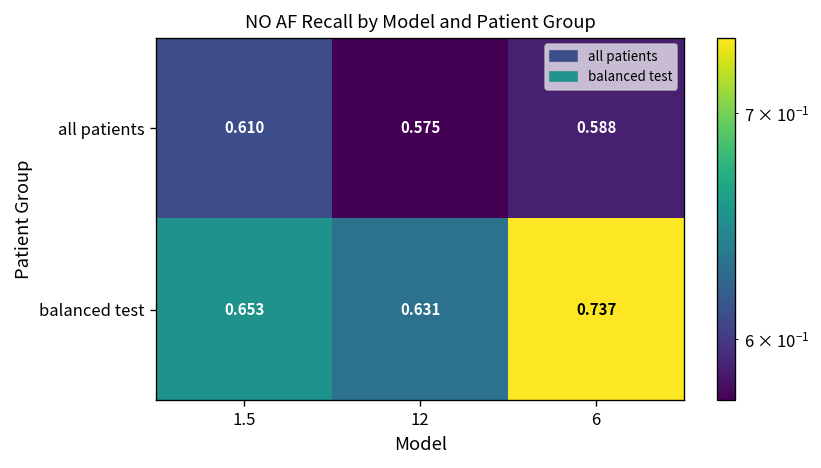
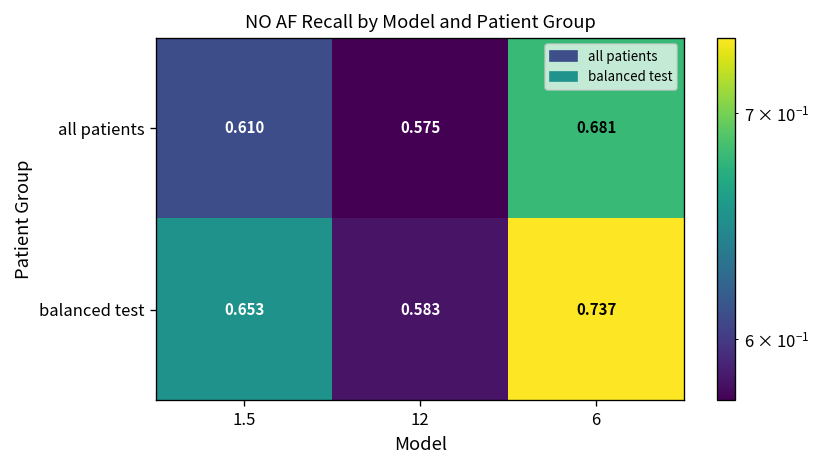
all patients, 6: 0.588 -> 0.681
balanced test, 12: 0.631 -> 0.583
